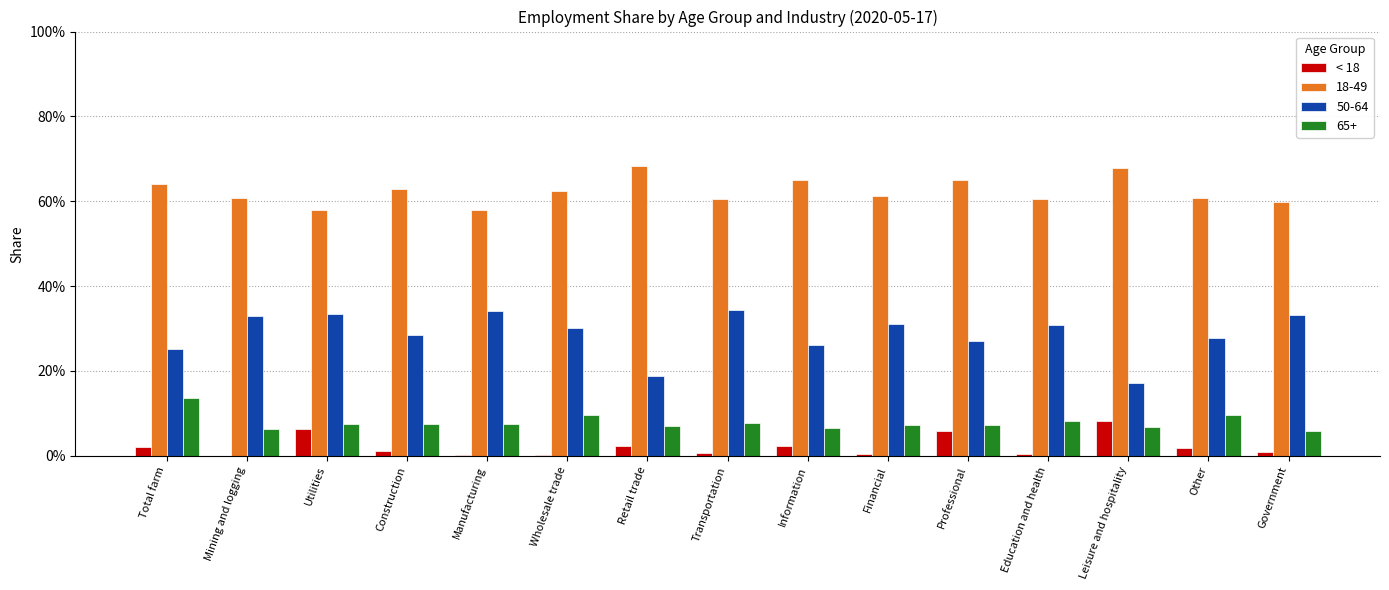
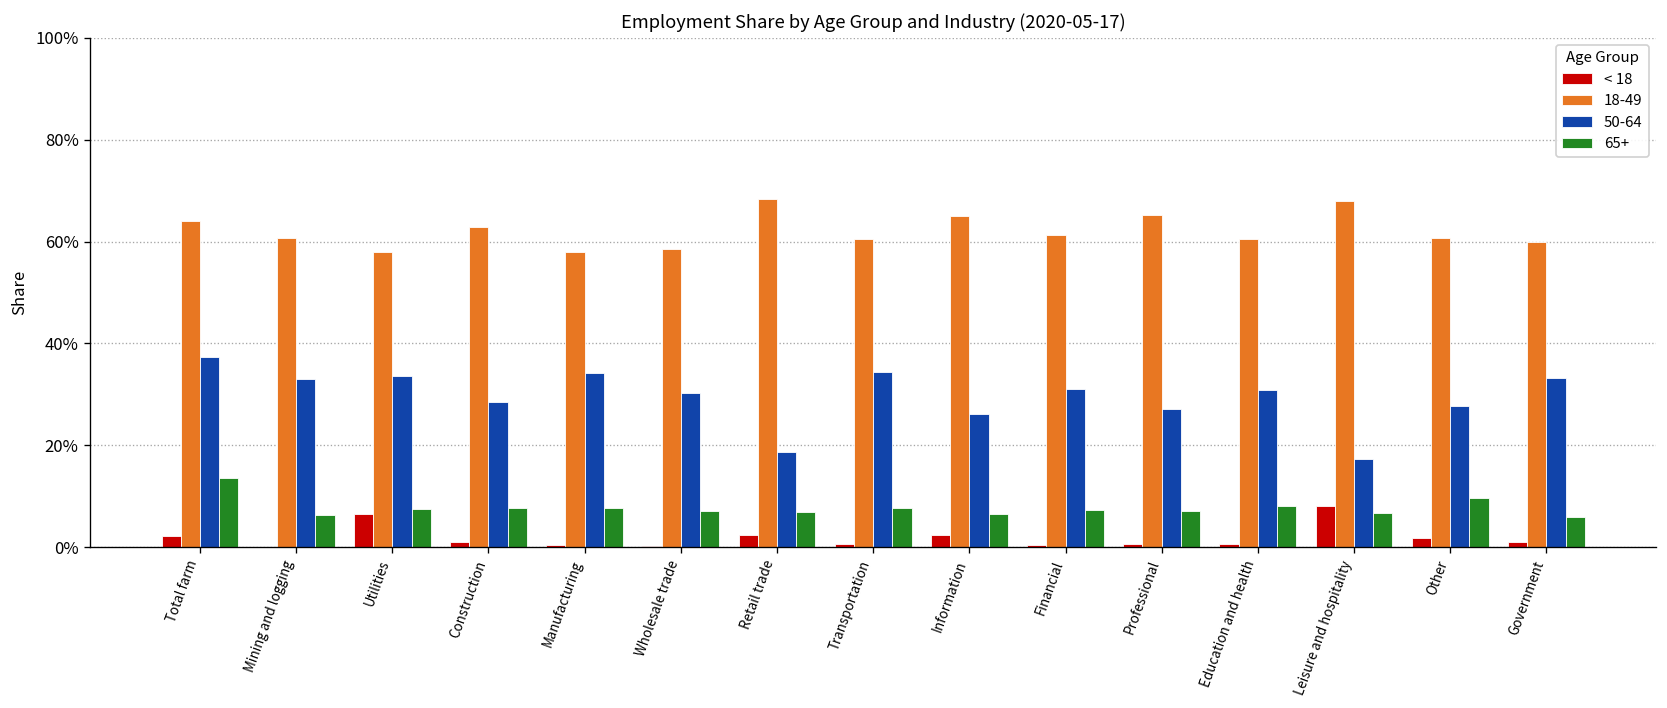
50-64, Total farm: 25% -> 37%
18-49, Wholesale trade: 62% -> 59%
65+, Wholesale trade: 10% -> 7%
< 18, Professional: 6% -> 1%
